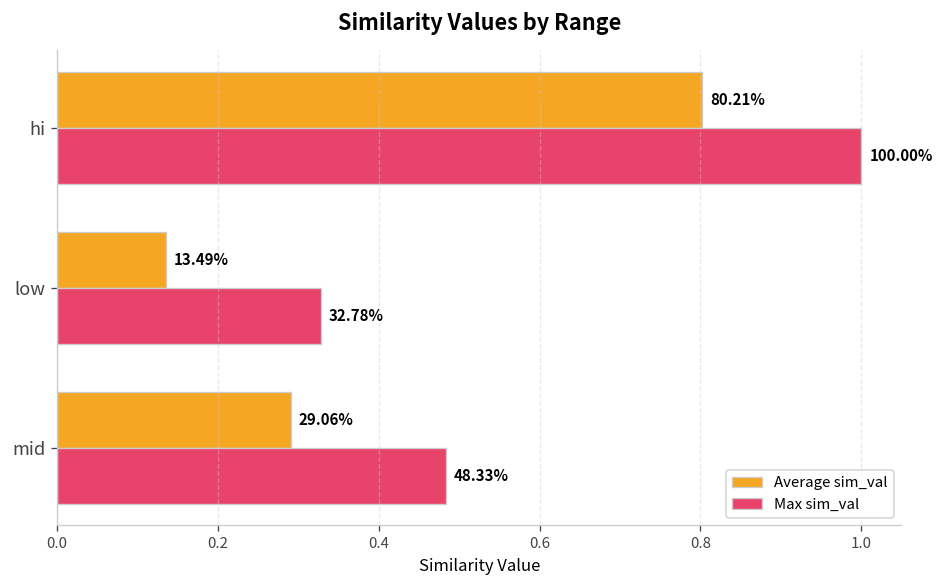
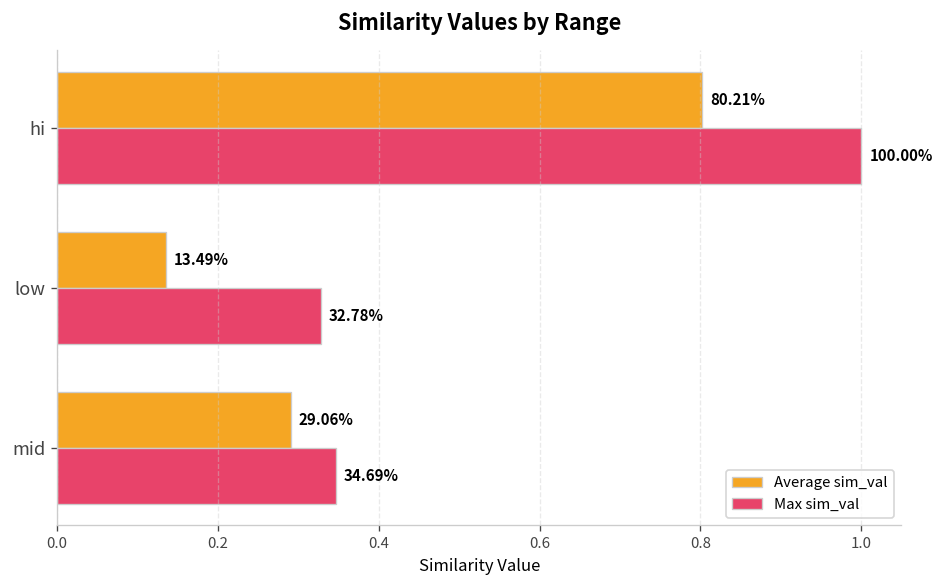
Max sim_val, mid: 48.33% -> 34.69%
